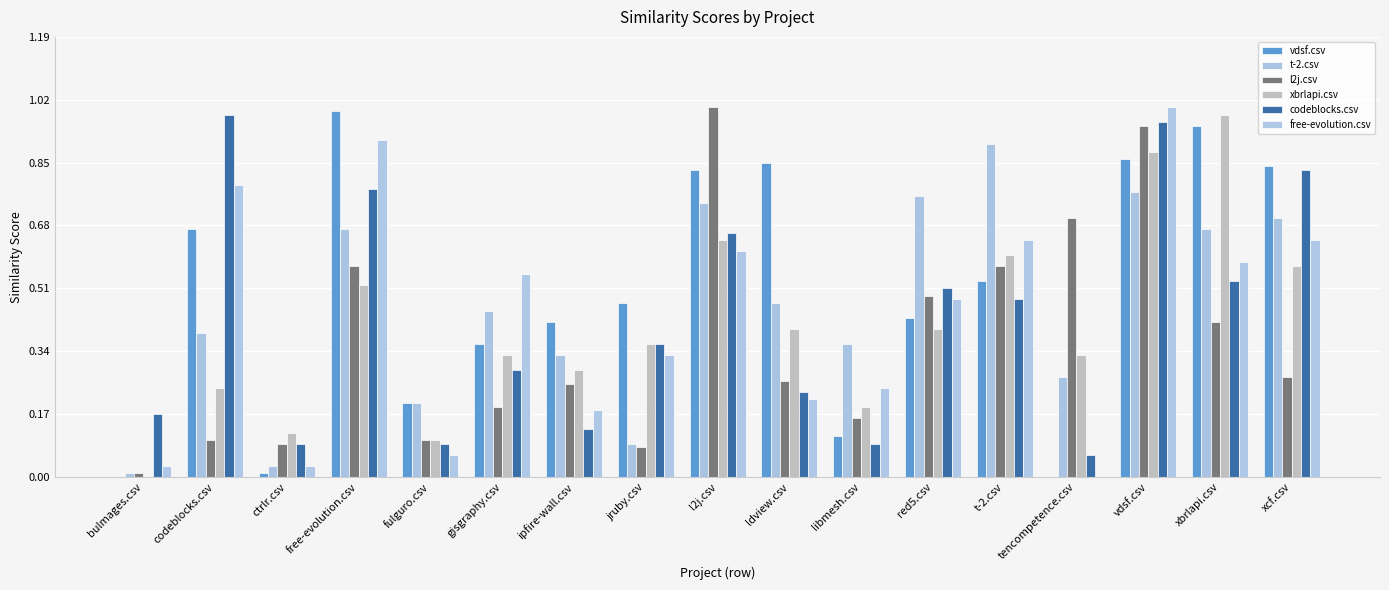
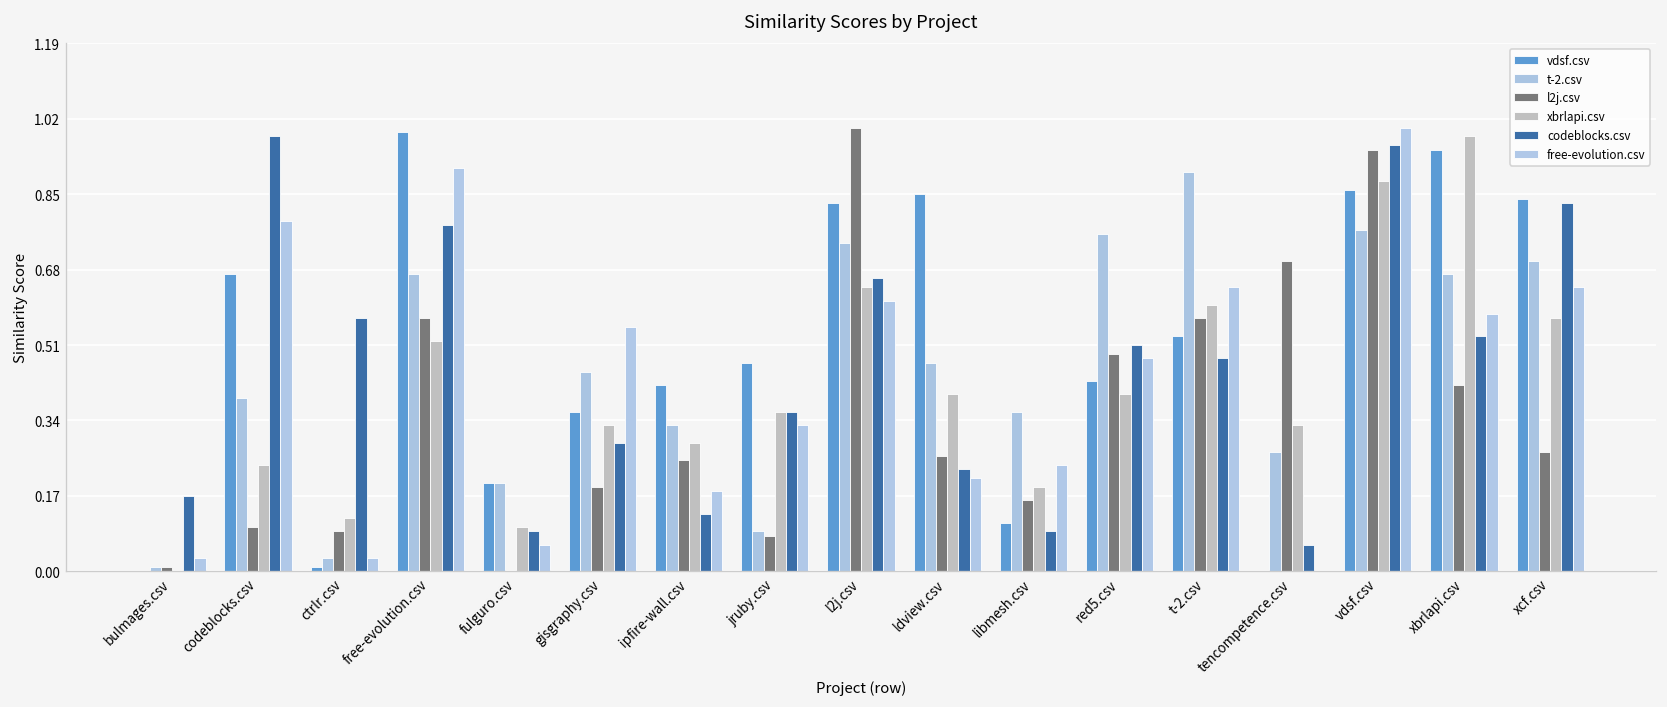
codeblocks.csv, ctrlr.csv: 0.09 -> 0.57
l2j.csv, fulguro.csv: 0.1 -> 0.0
